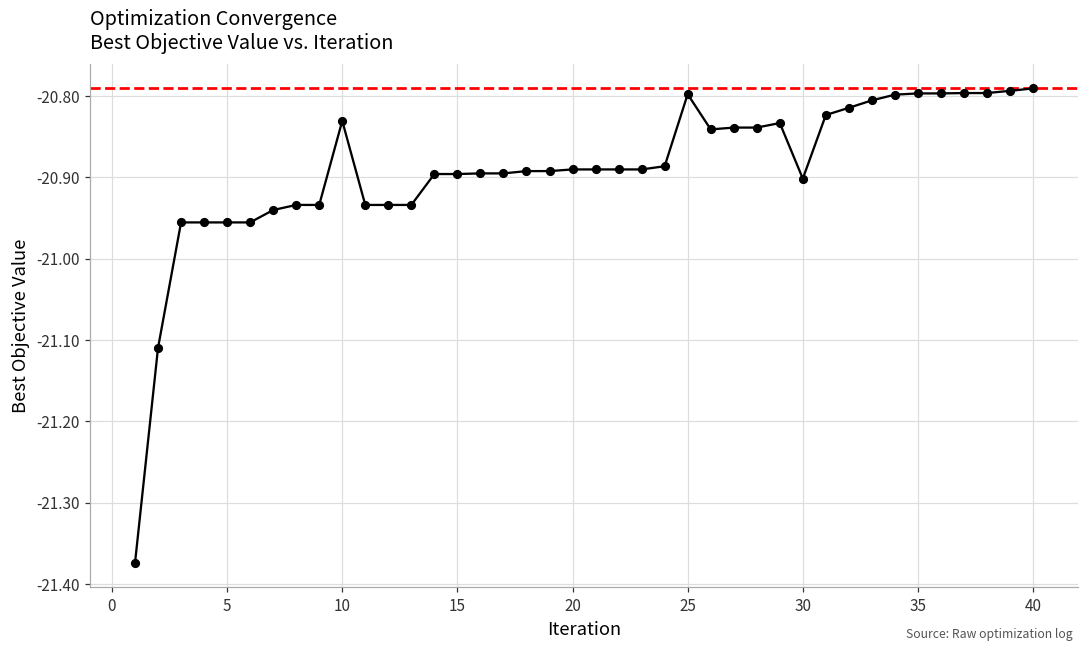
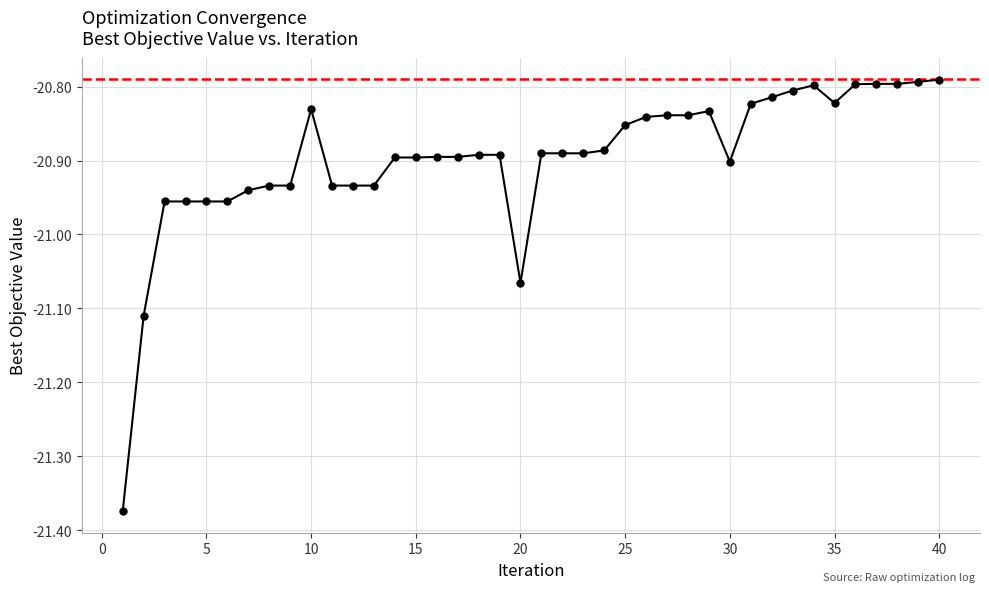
20: -20.89 -> -21.07
25: -20.80 -> -20.85
35: -20.80 -> -20.82
